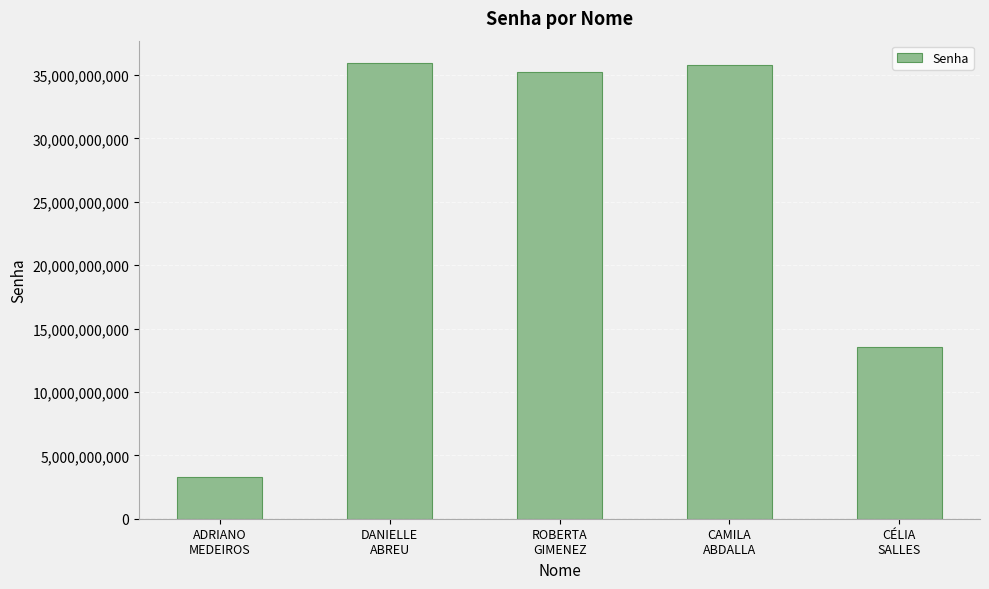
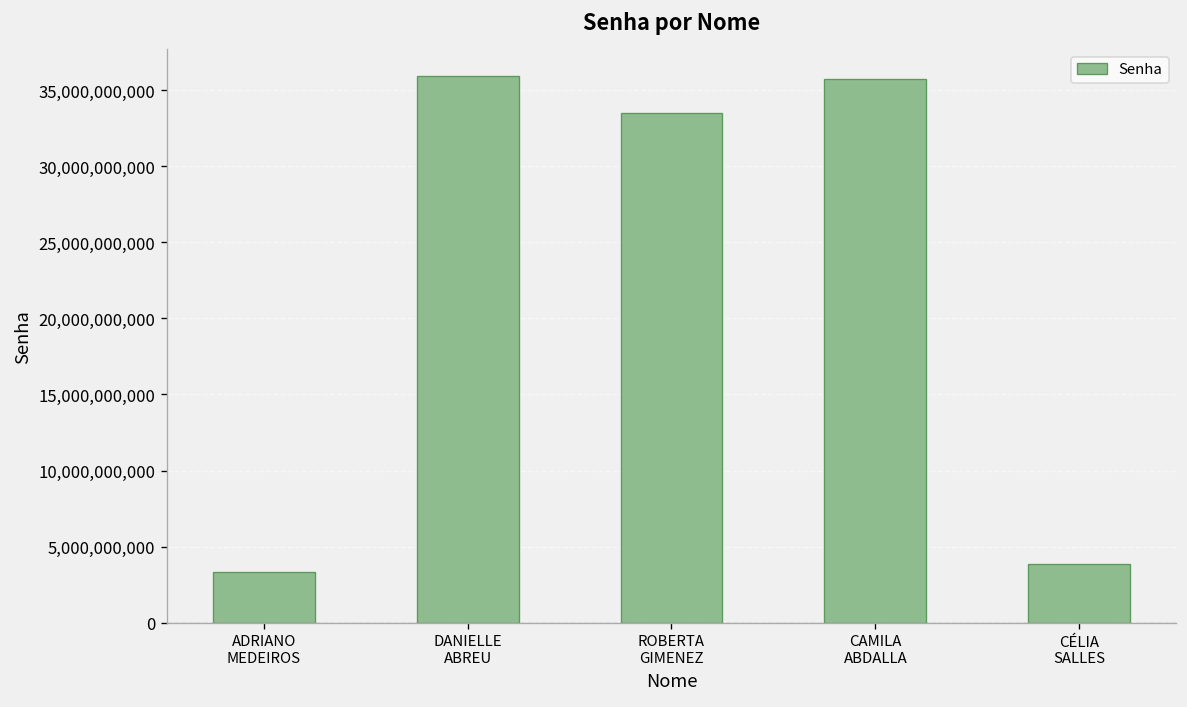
ROBERTA GIMENEZ: 35,200,000,000 -> 33,500,000,000
CÉLIA SALLES: 13,600,000,000 -> 3,900,000,000
